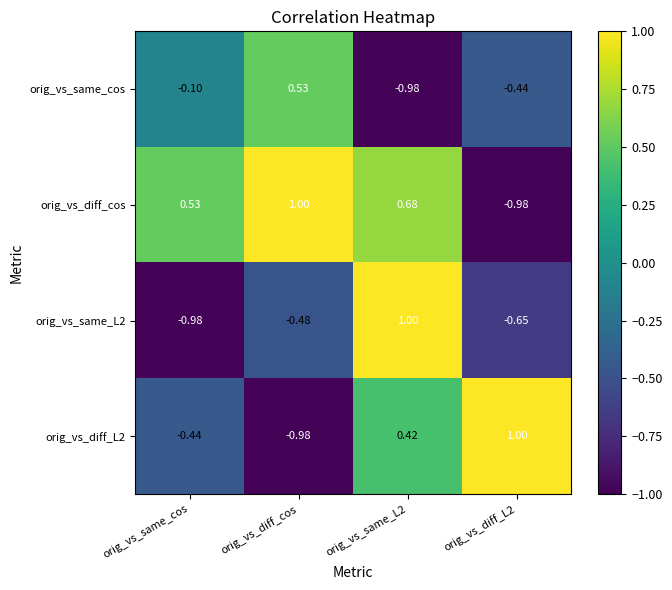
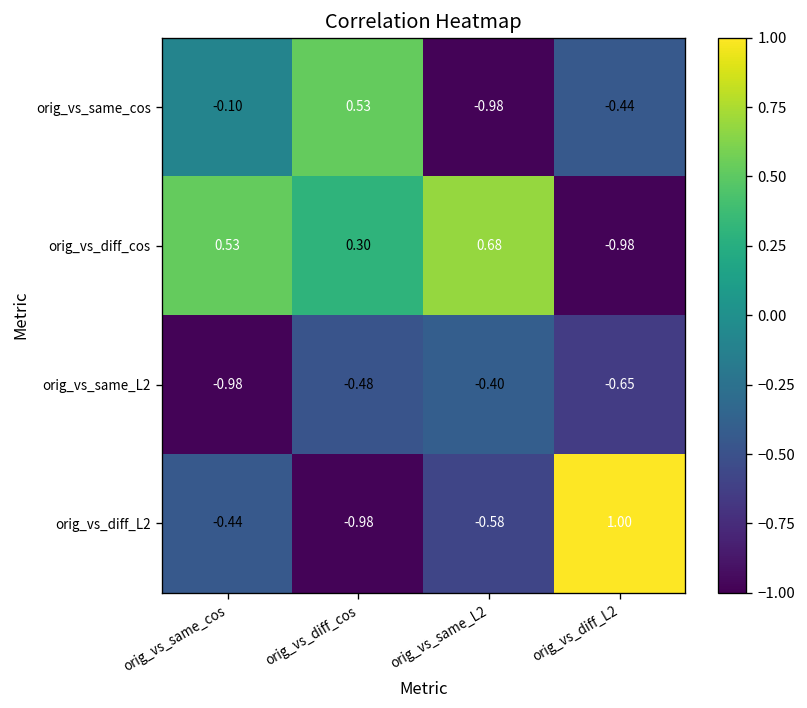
orig_vs_diff_cos, orig_vs_diff_cos: 1.00 -> 0.30
orig_vs_same_L2, orig_vs_same_L2: 1.00 -> -0.40
orig_vs_diff_L2, orig_vs_same_L2: 0.42 -> -0.58
